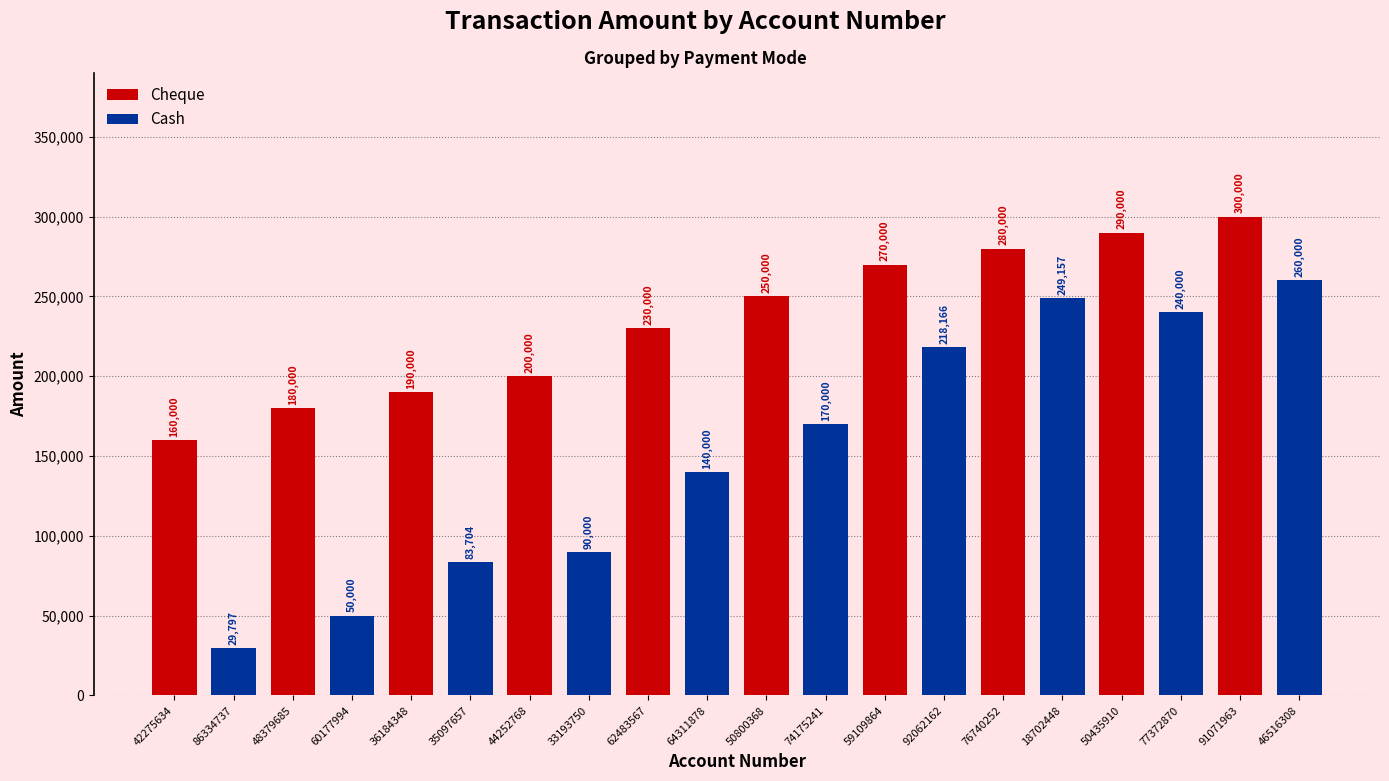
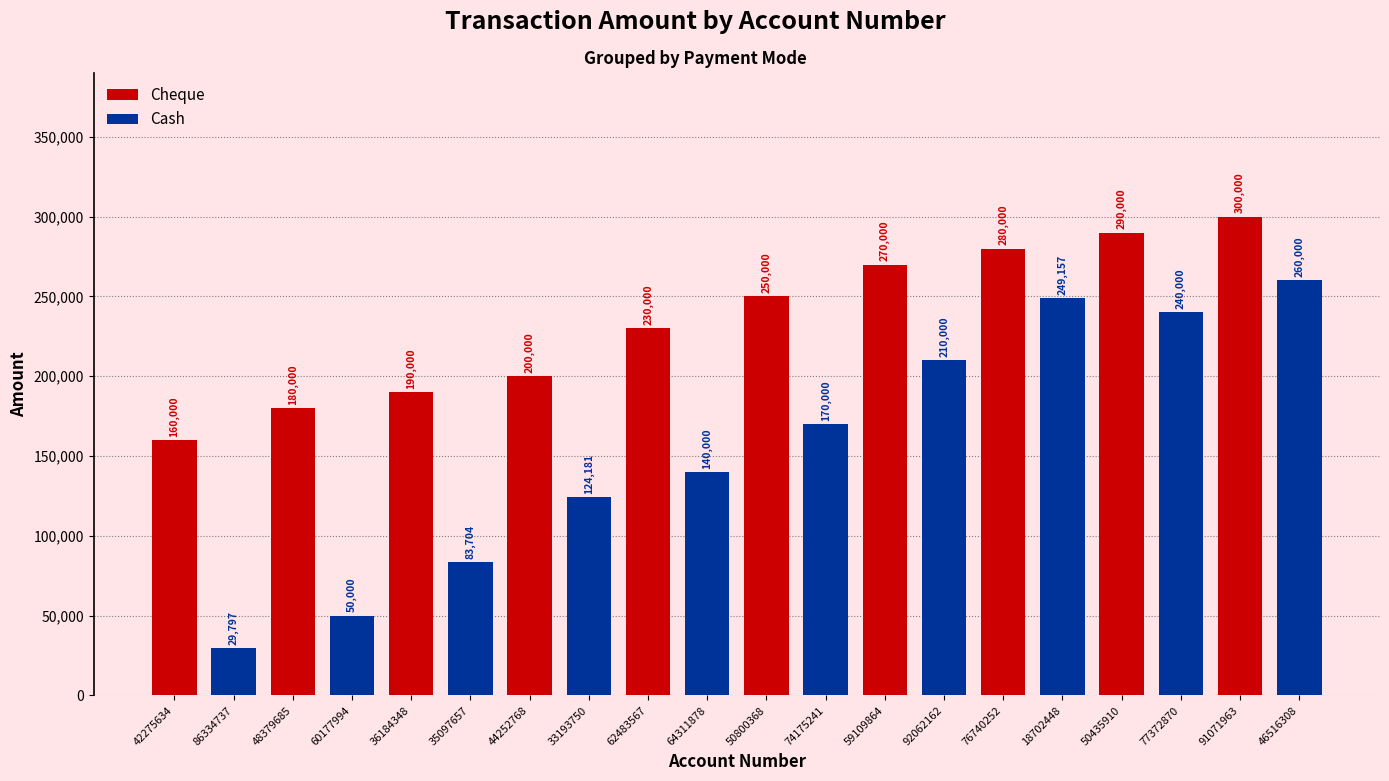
Cash, 33193750: 90,000 -> 124,181
Cash, 92062162: 218,166 -> 210,000
